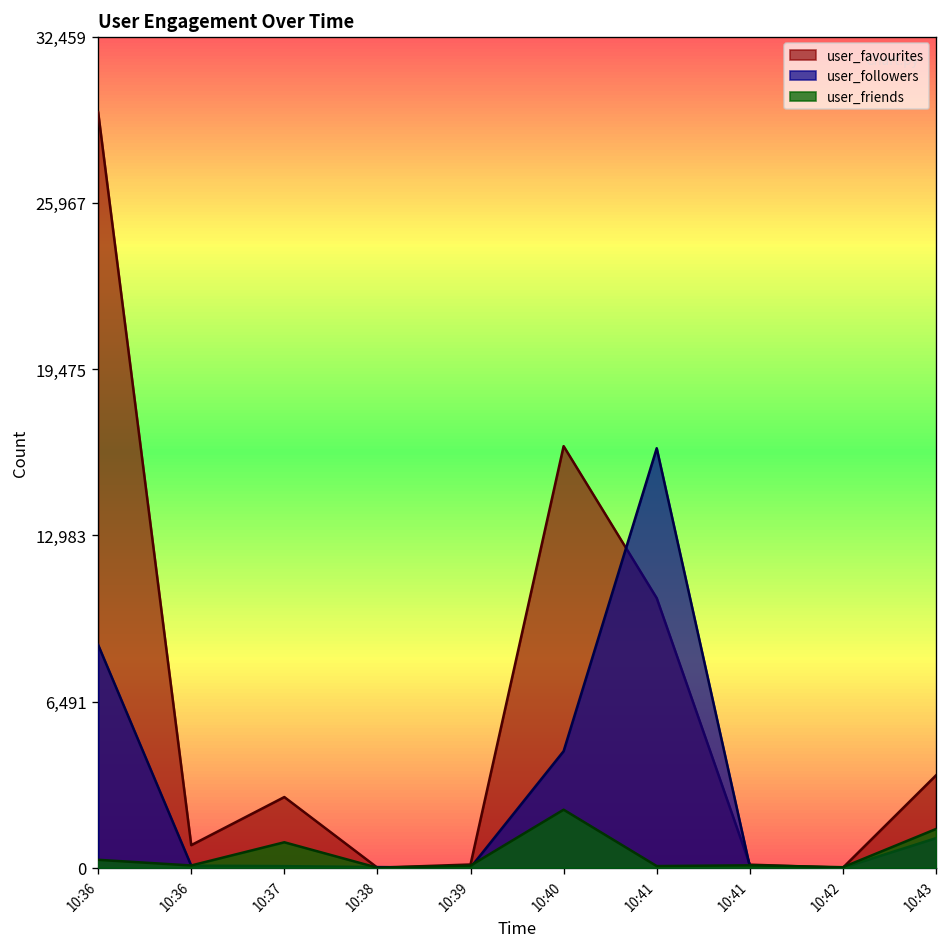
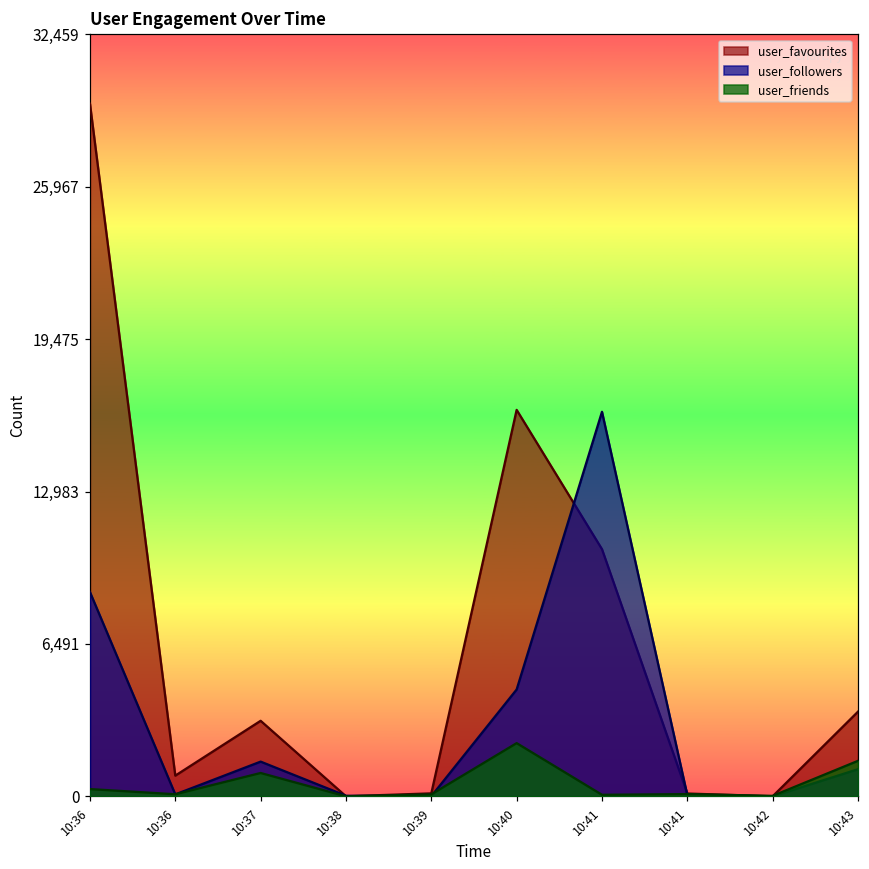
user_favourites, 10:37: 2,800 -> 3,200
user_followers, 10:37: 100 -> 1,500
